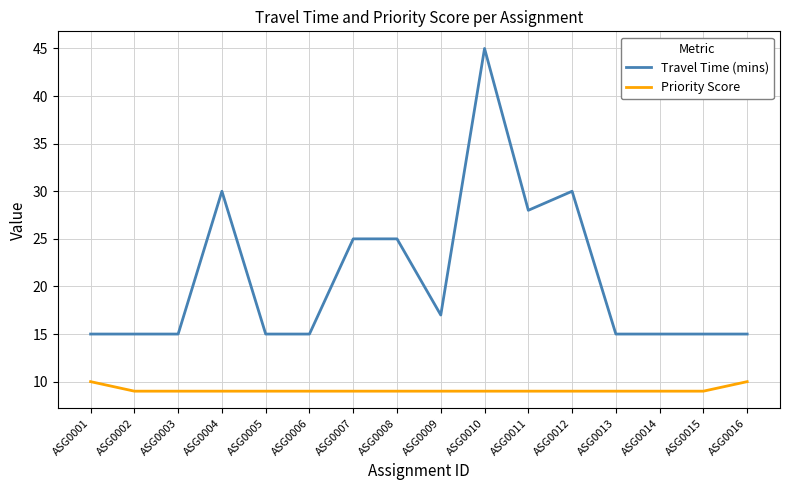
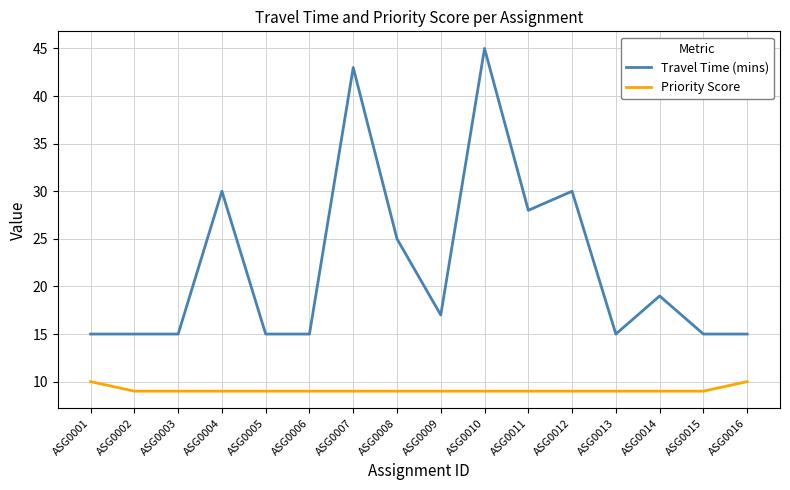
Travel Time (mins), ASG0007: 25 -> 43
Travel Time (mins), ASG0014: 15 -> 19
